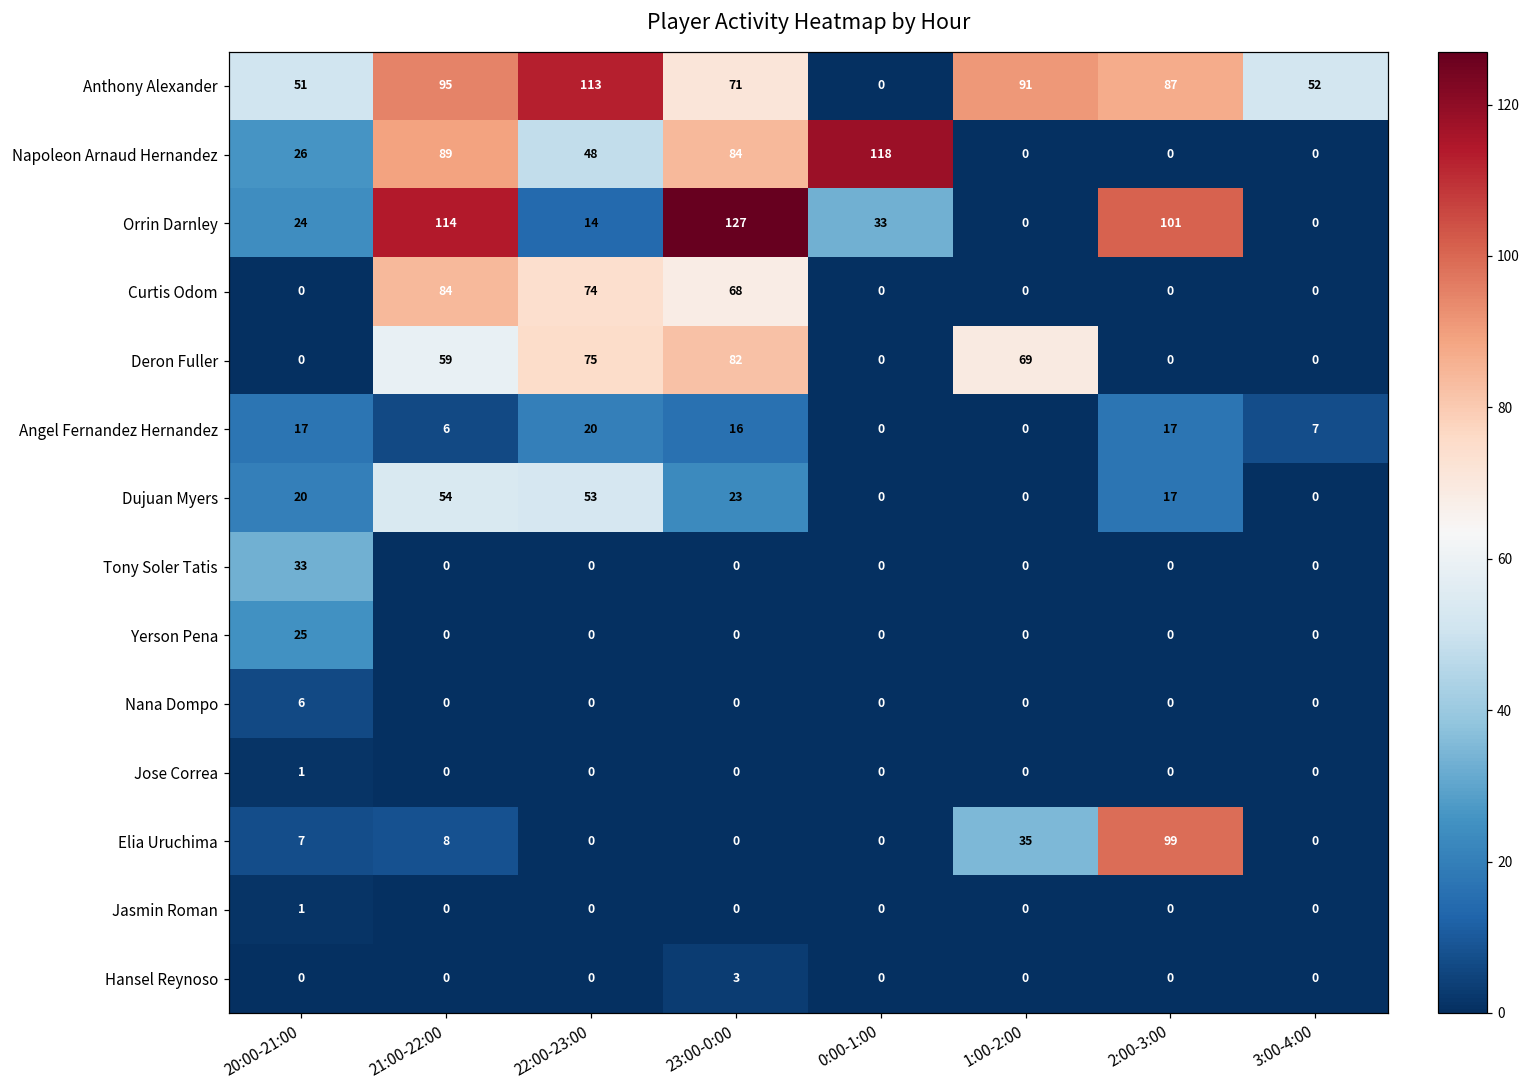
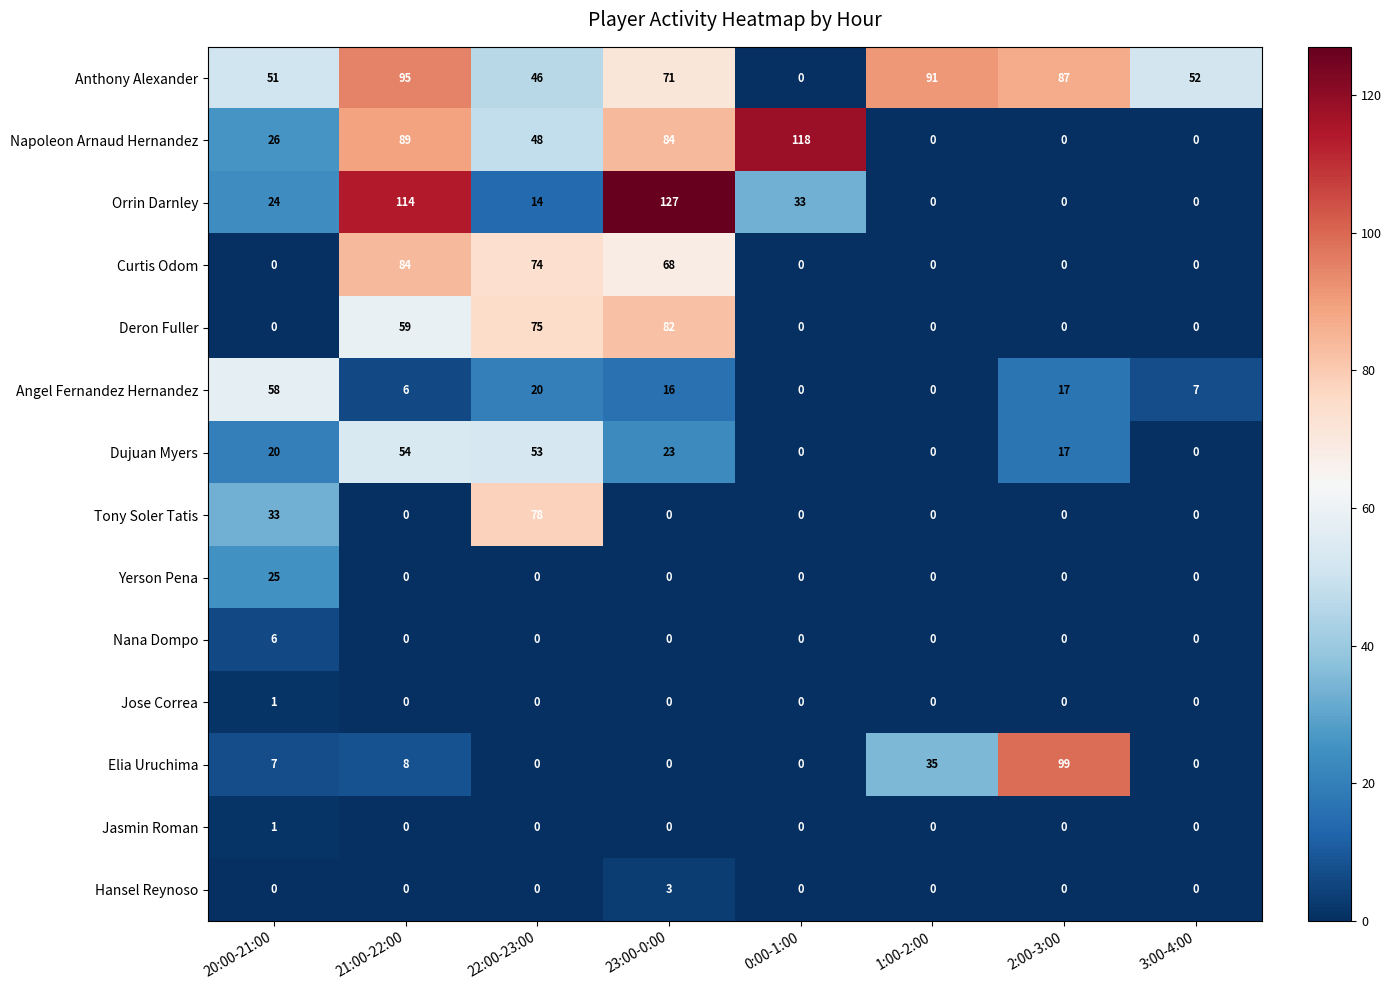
Anthony Alexander, 22:00-23:00: 113 -> 46
Orrin Darnley, 2:00-3:00: 101 -> 0
Deron Fuller, 1:00-2:00: 69 -> 0
Angel Fernandez Hernandez, 20:00-21:00: 17 -> 58
Tony Soler Tatis, 22:00-23:00: 0 -> 78
